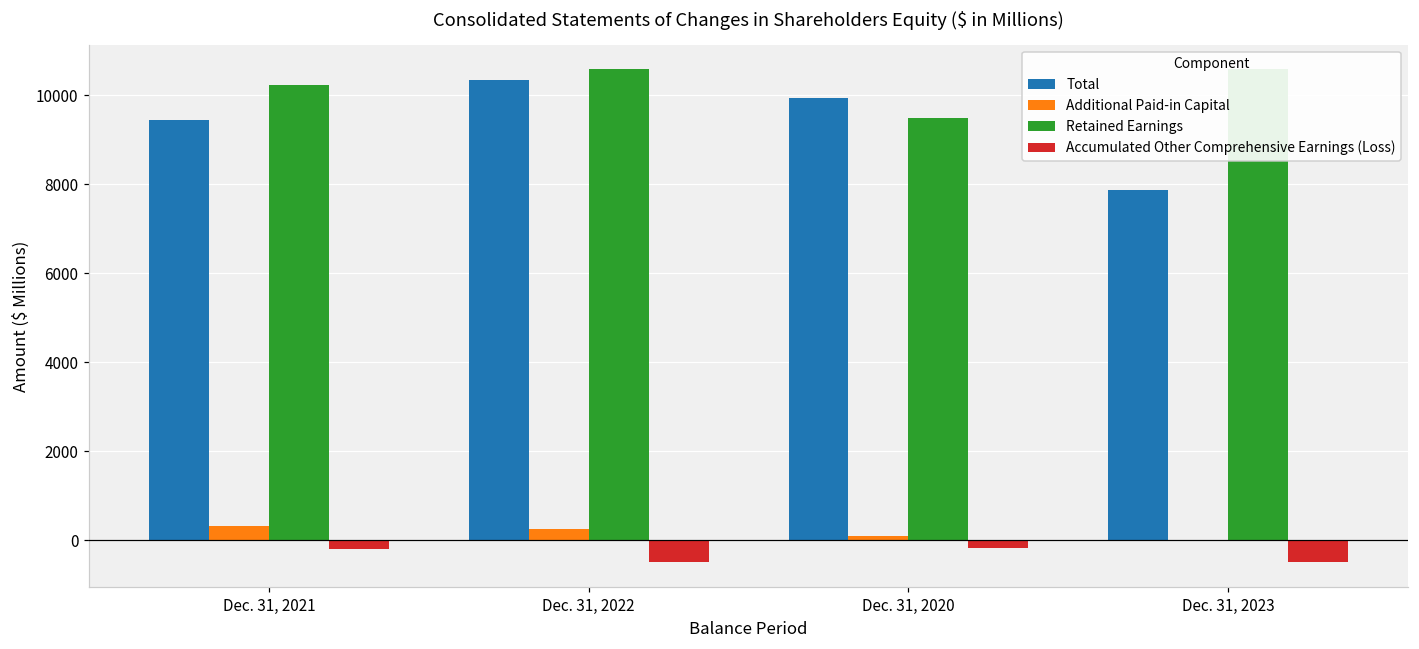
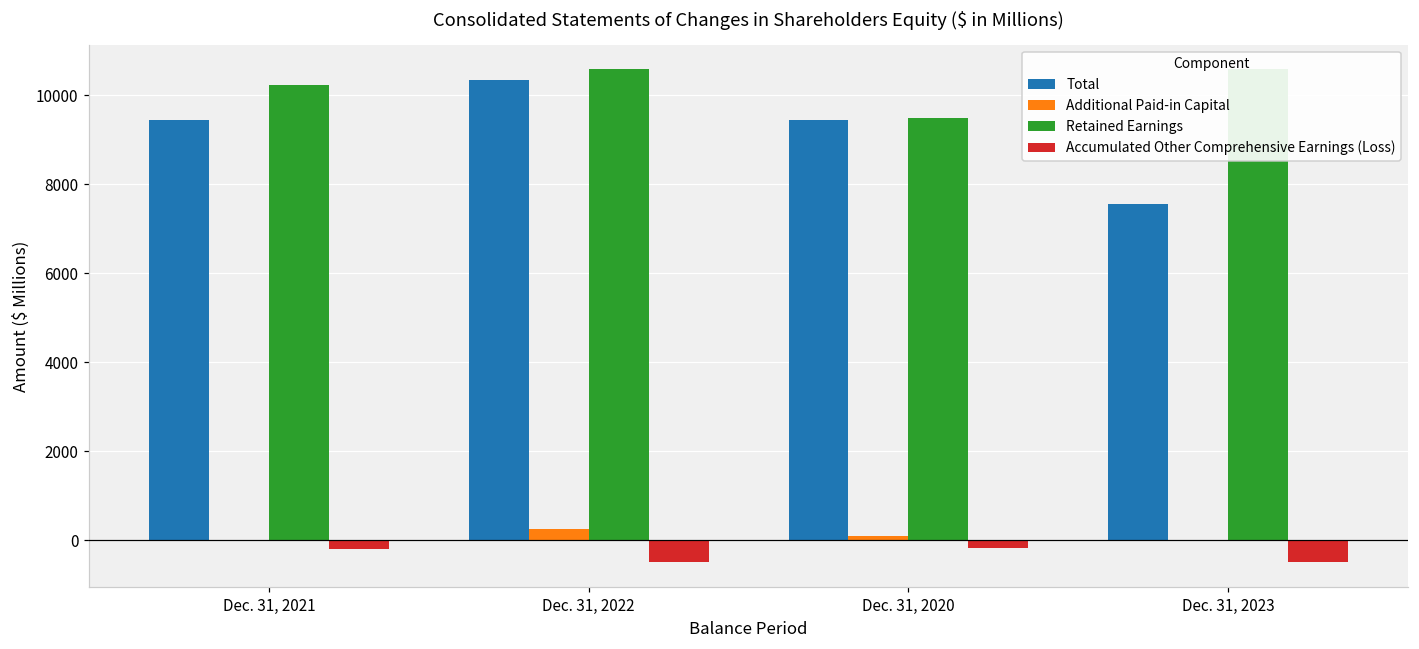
Additional Paid-in Capital, Dec. 31, 2021: 300 -> 0
Total, Dec. 31, 2020: 9900 -> 9400
Total, Dec. 31, 2023: 7900 -> 7600
